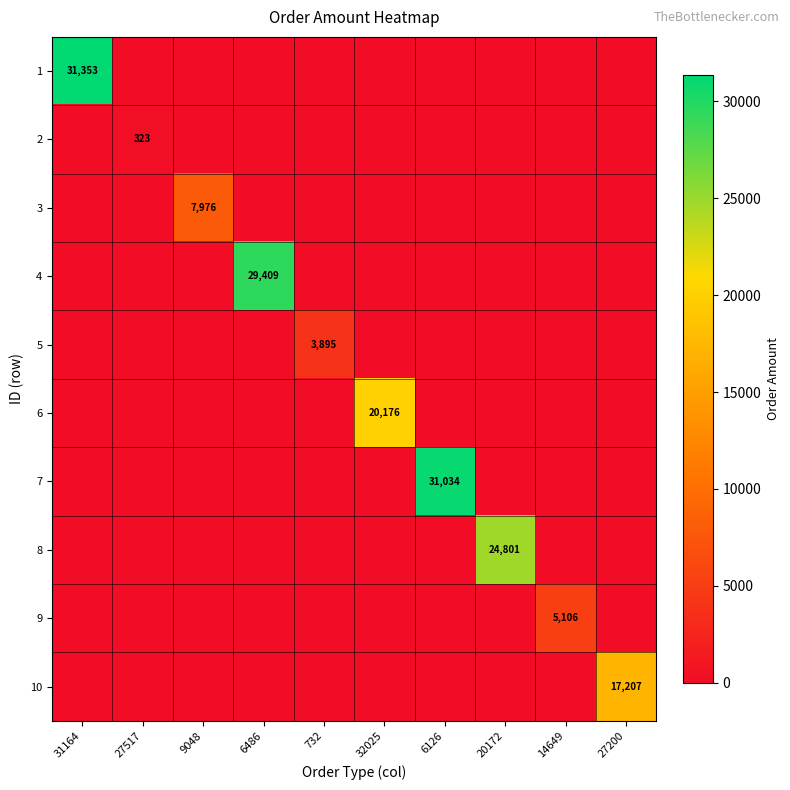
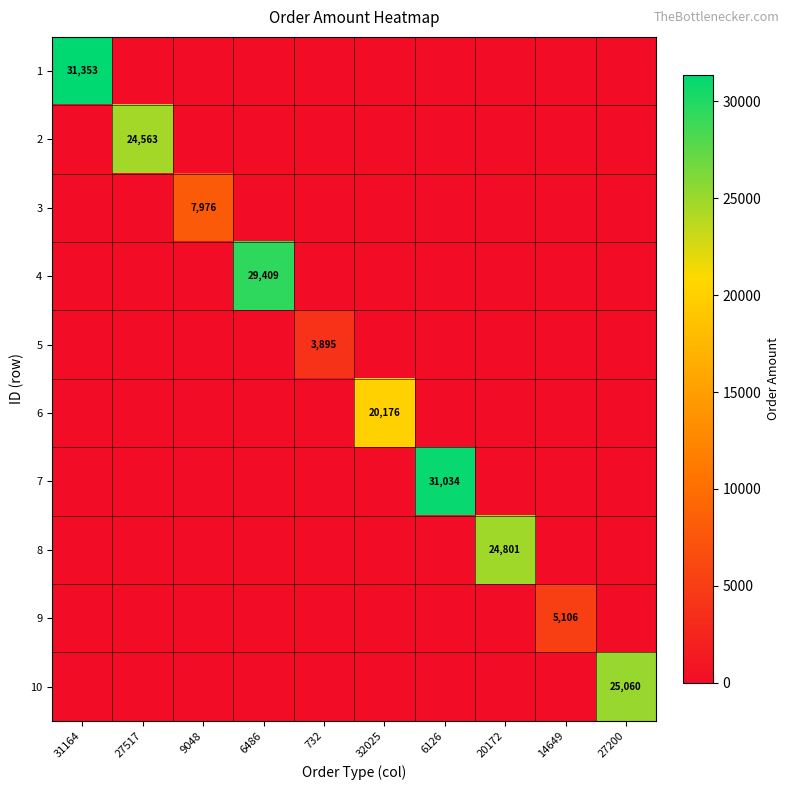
2, 27517: 323 -> 24,563
10, 27200: 17,207 -> 25,060
